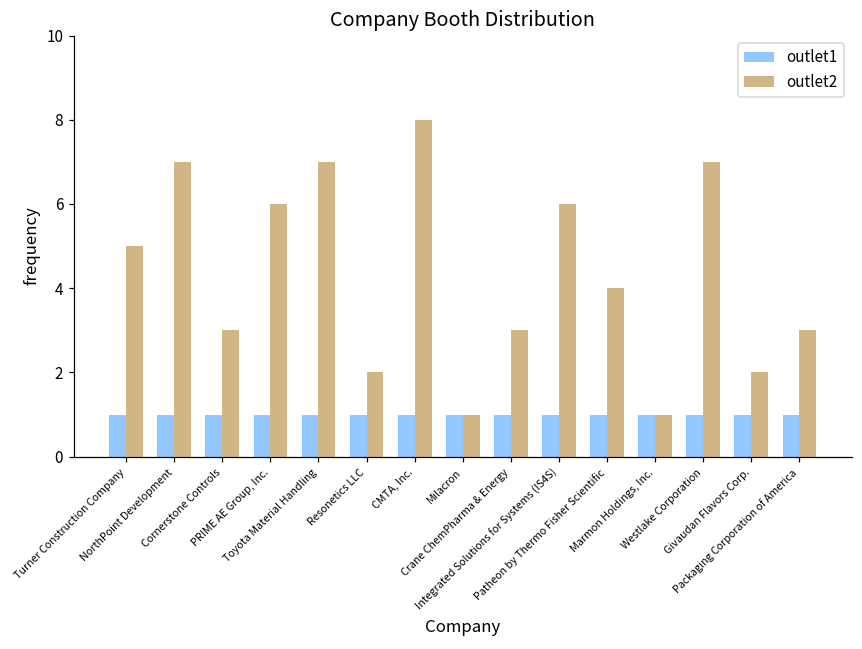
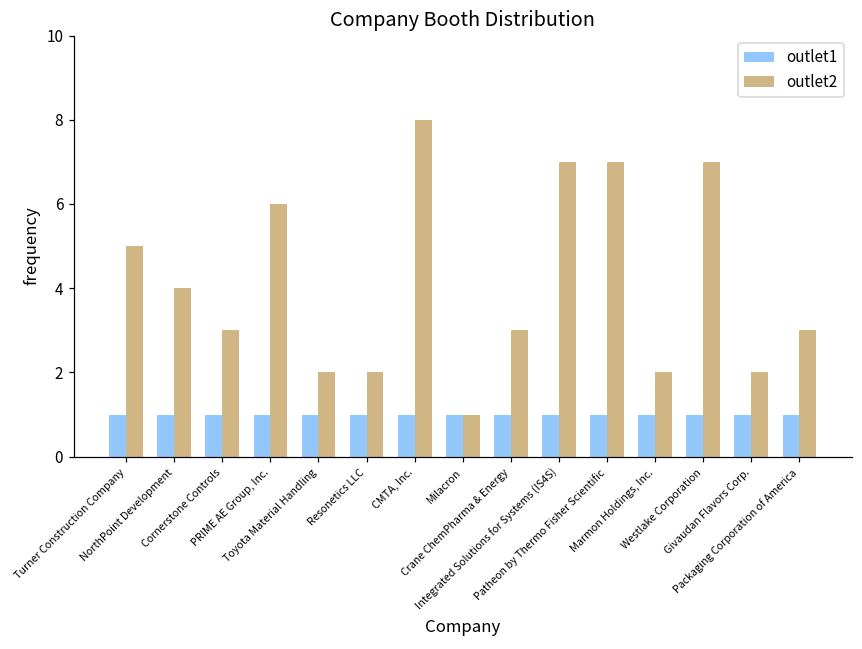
outlet2, NorthPoint Development: 7 -> 4
outlet2, Toyota Material Handling: 7 -> 2
outlet2, Integrated Solutions for Systems (IS4S): 6 -> 7
outlet2, Patheon by Thermo Fisher Scientific: 4 -> 7
outlet2, Marmon Holdings, Inc.: 1 -> 2
